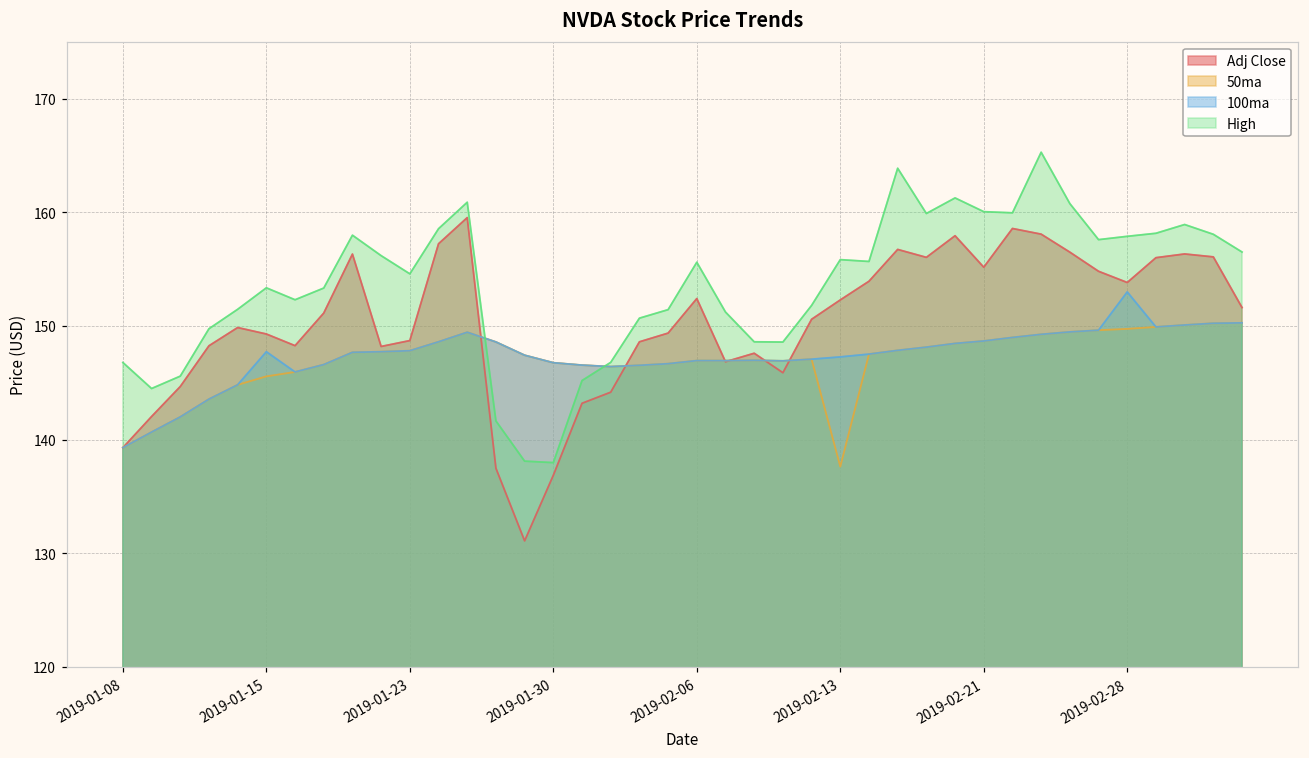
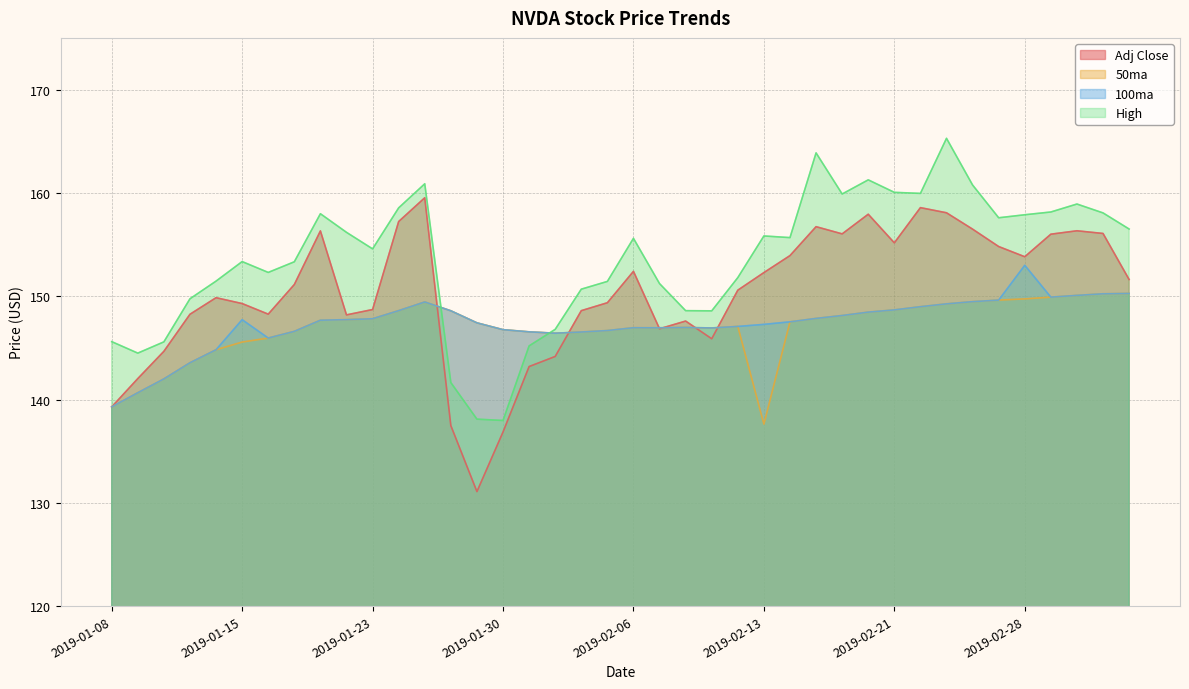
High, 2019-01-08: 146.8 -> 145.6
